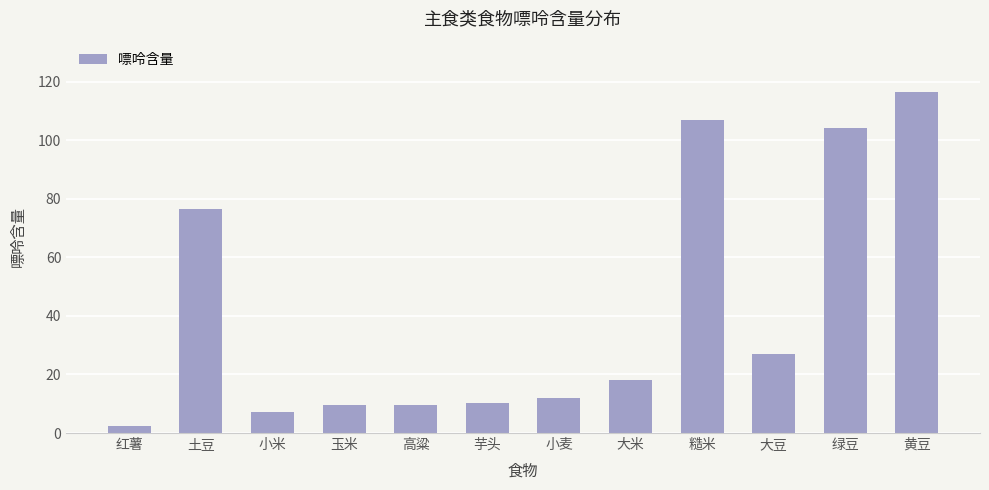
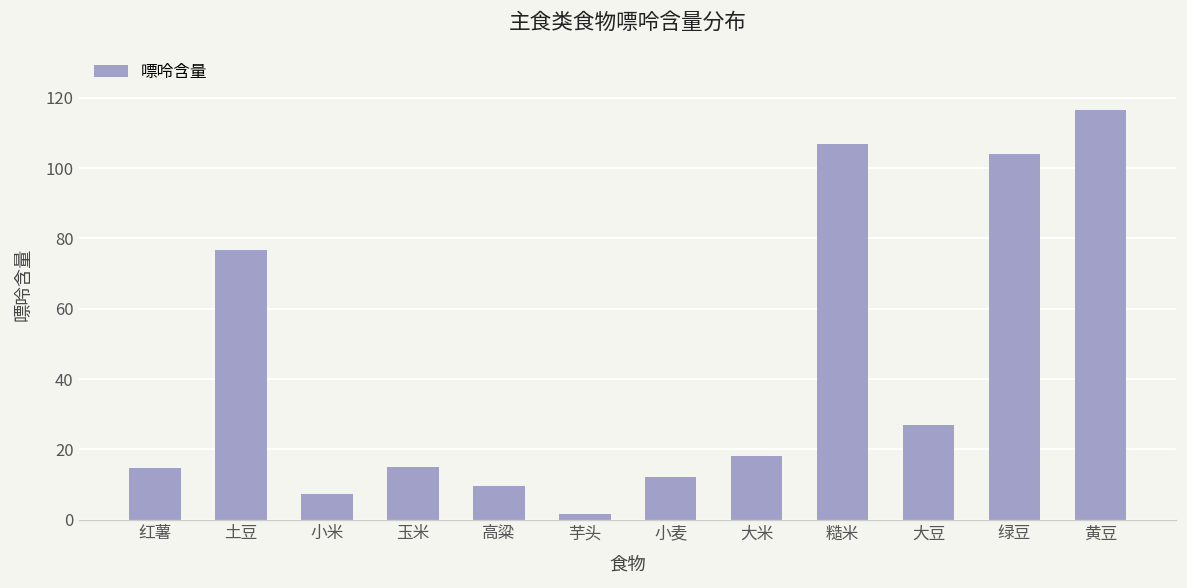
红薯: 2 -> 15
玉米: 9 -> 15
芋头: 10 -> 2
